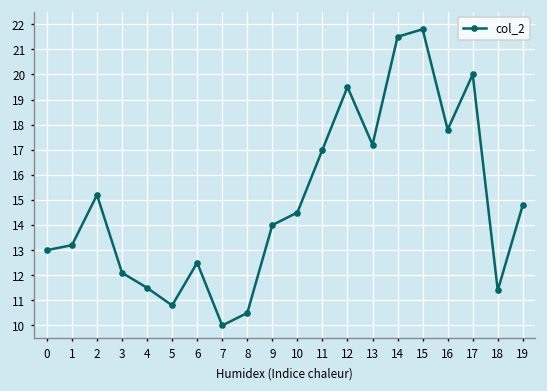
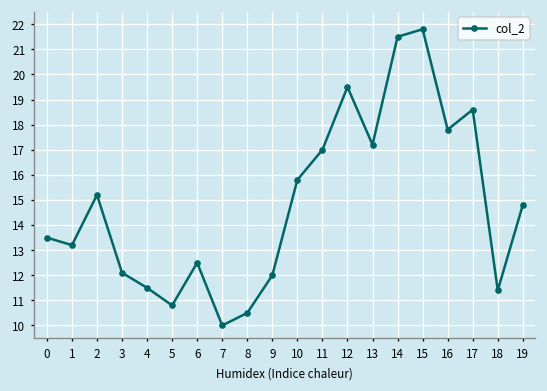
0: 13.0 -> 13.5
9: 14 -> 12
10: 14.5 -> 15.8
17: 20.0 -> 18.6
